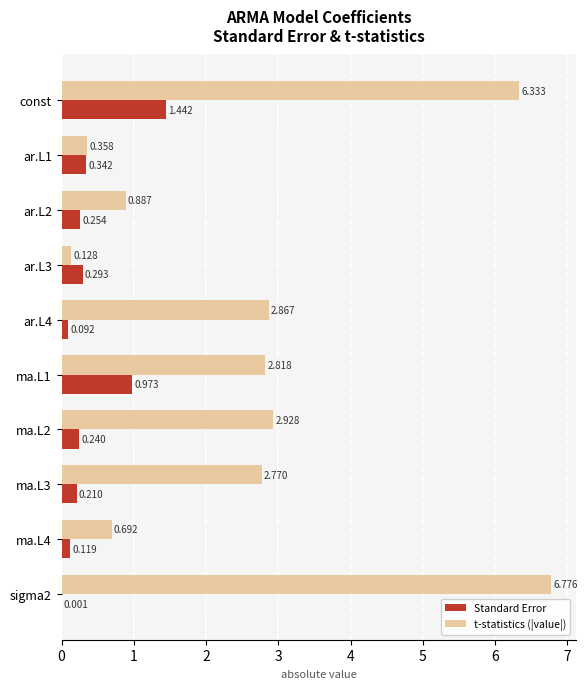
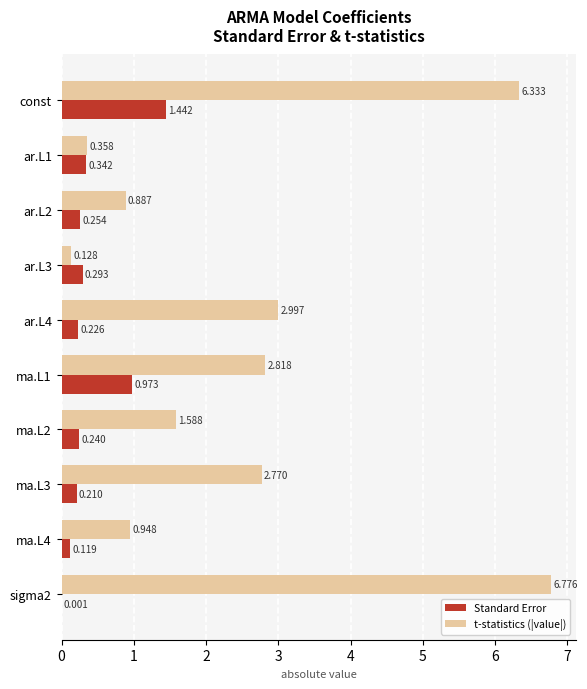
t-statistics (|value|), ar.L4: 2.867 -> 2.997
Standard Error, ar.L4: 0.092 -> 0.226
t-statistics (|value|), ma.L2: 2.928 -> 1.588
t-statistics (|value|), ma.L4: 0.692 -> 0.948
